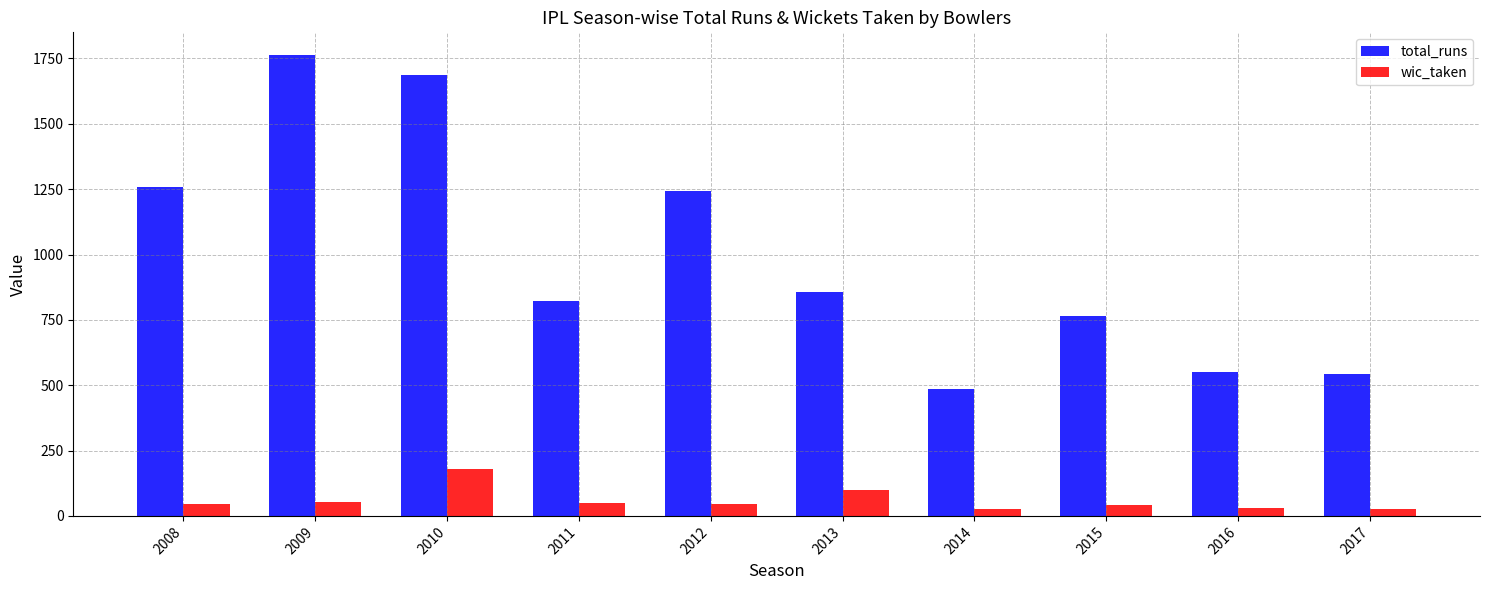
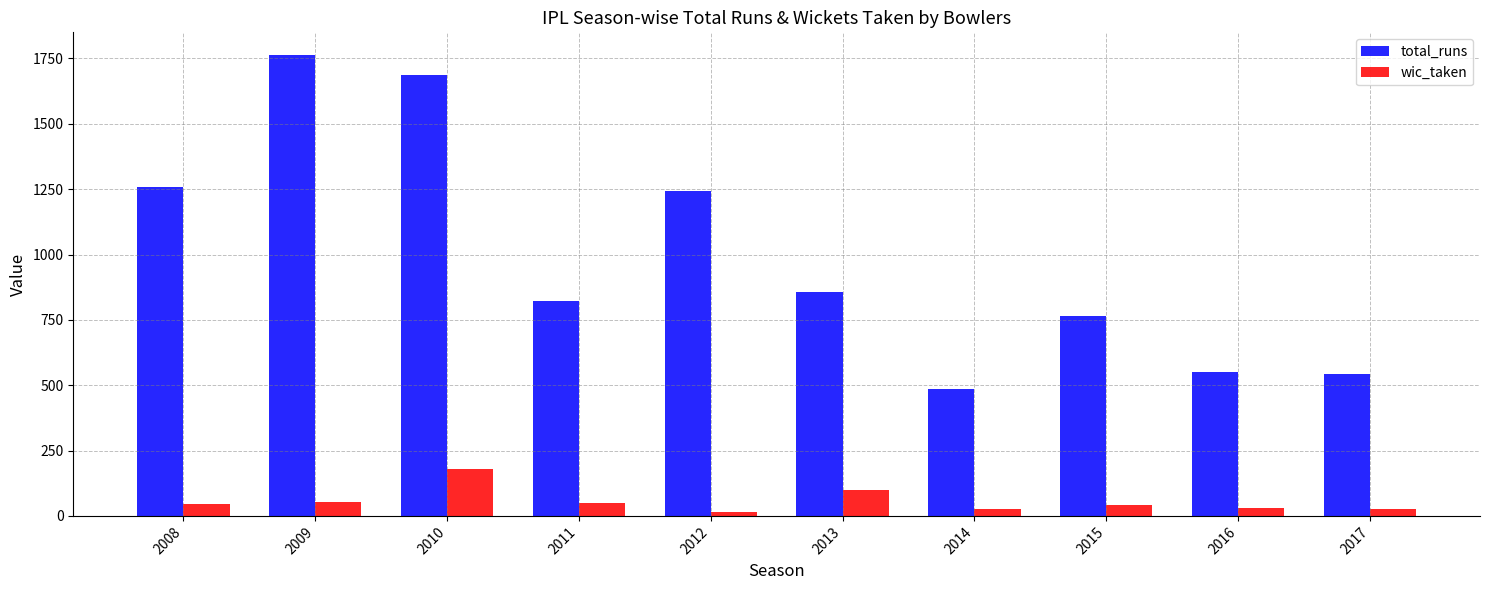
wic_taken, 2012: 50 -> 20
